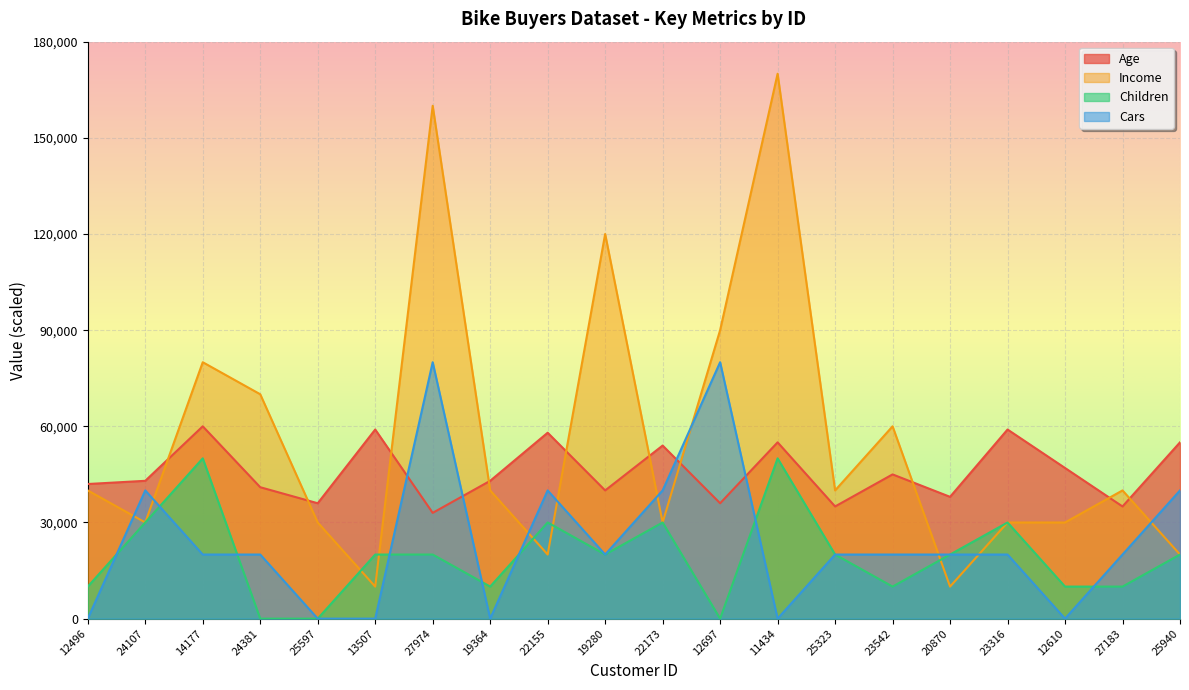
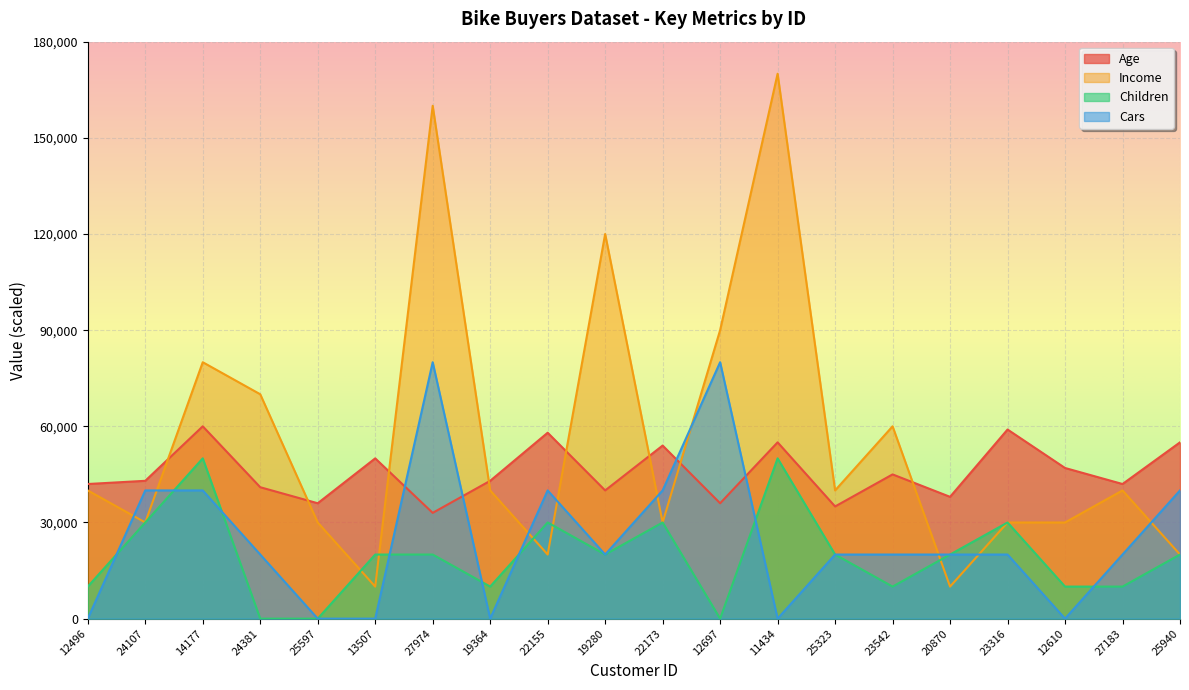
Cars, 14177: 20,000 -> 40,000
Age, 13507: 59,000 -> 50,000
Age, 27183: 35,000 -> 42,000
